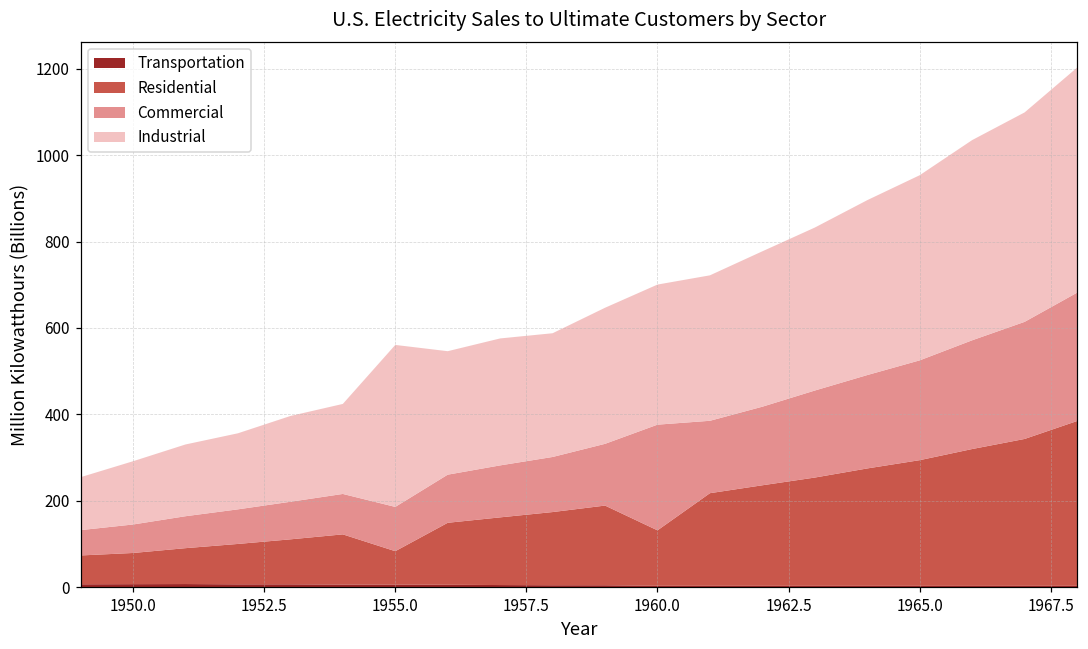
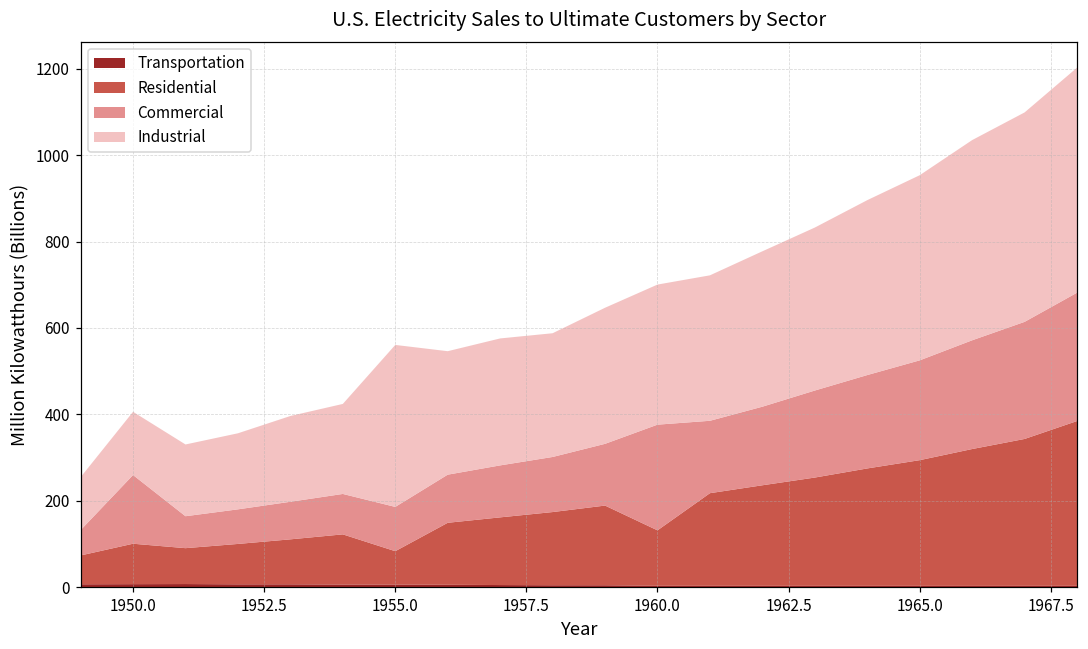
Residential, 1950.0: 70 -> 90
Commercial, 1950.0: 70 -> 160
